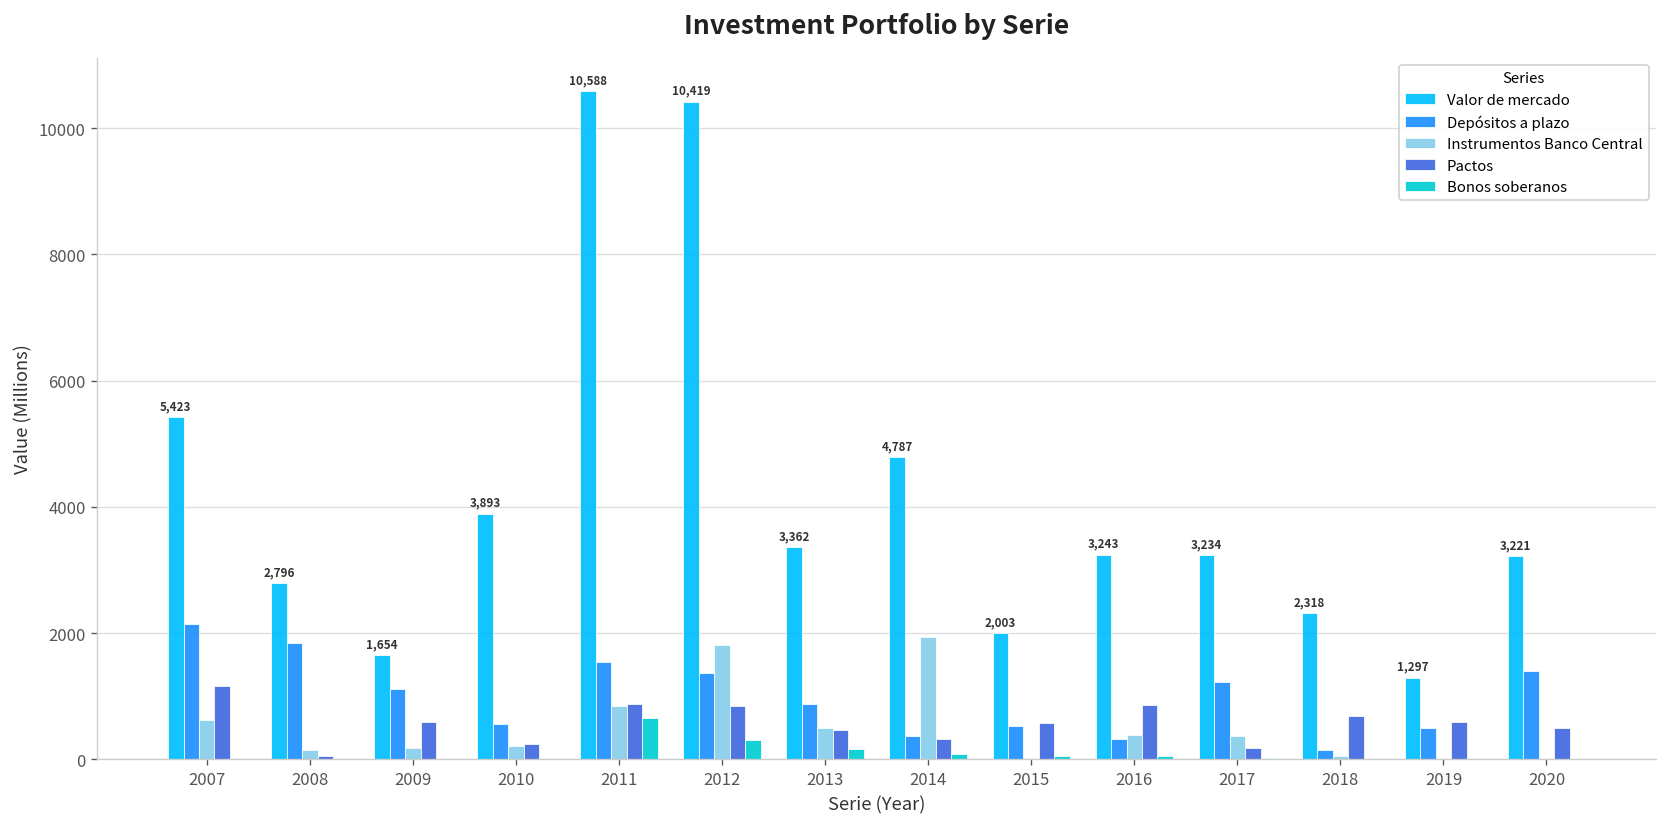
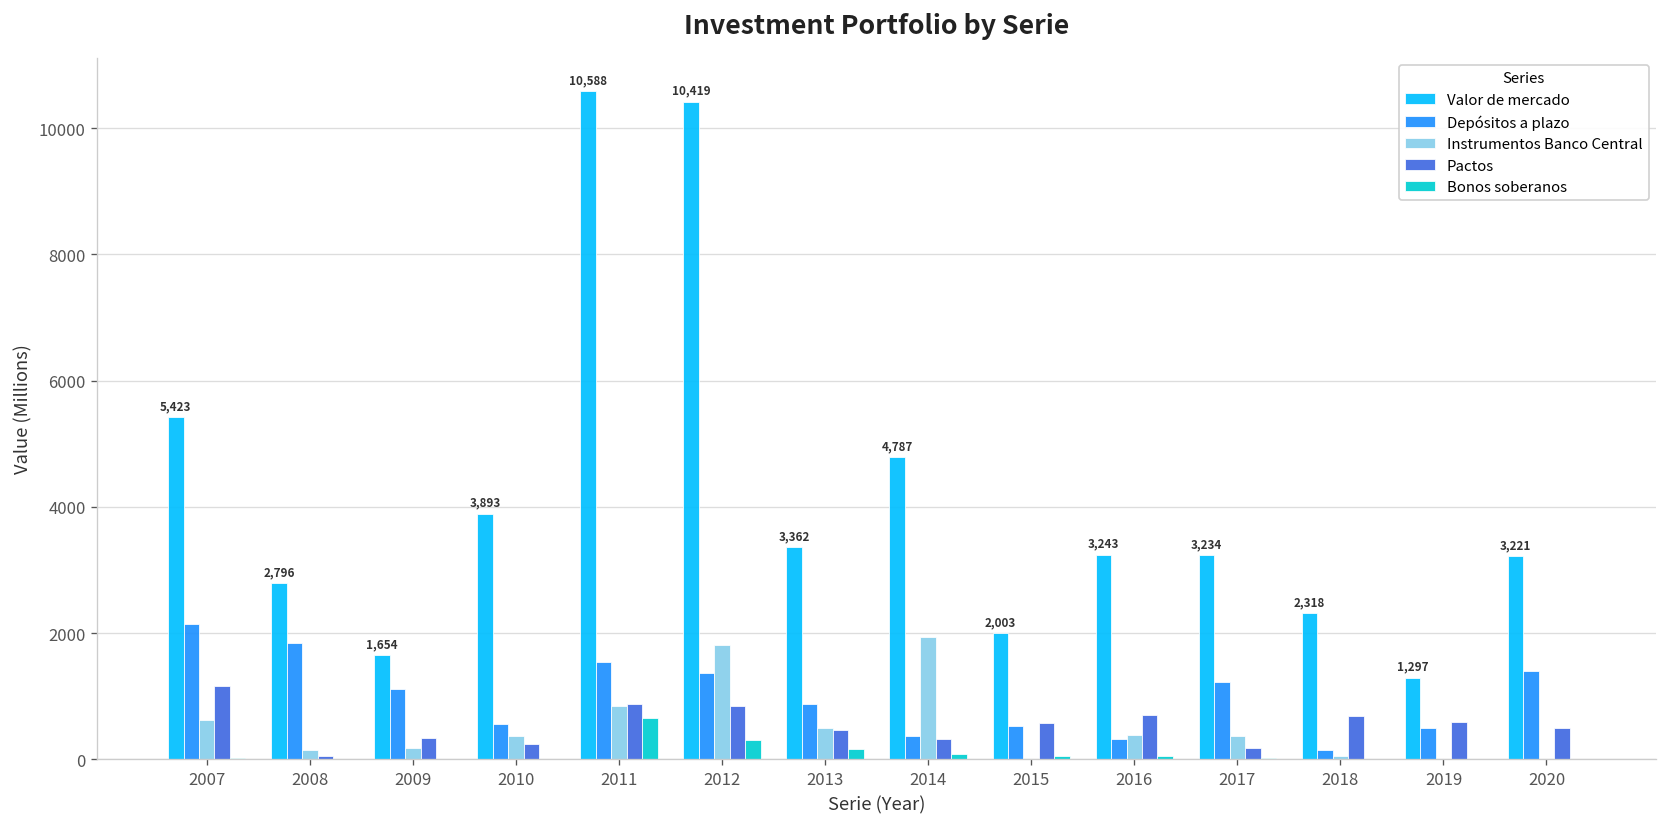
Pactos, 2009: 600 -> 300
Instrumentos Banco Central, 2010: 200 -> 400
Pactos, 2016: 900 -> 700
